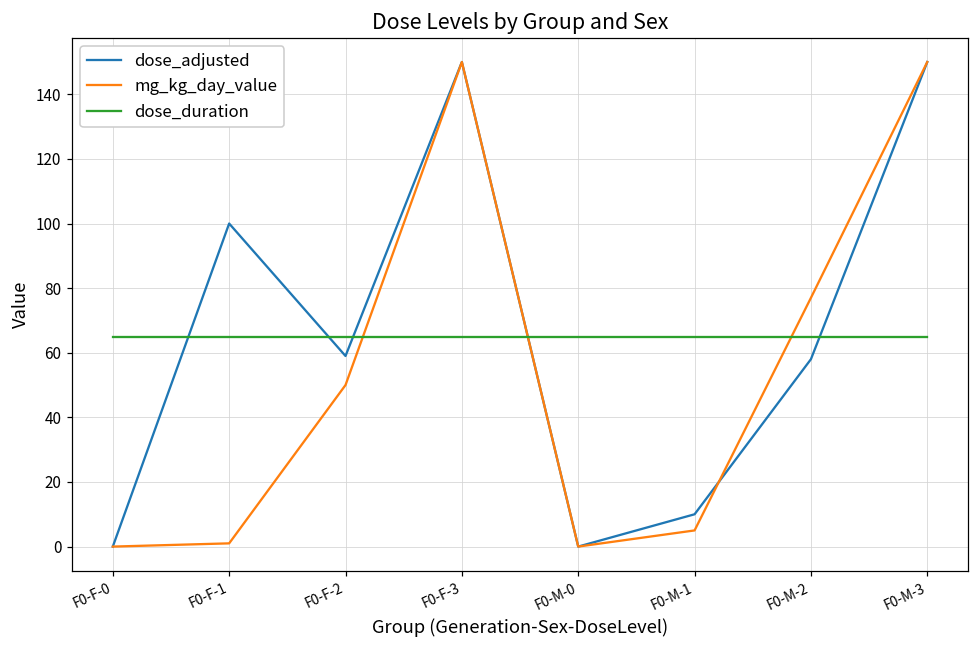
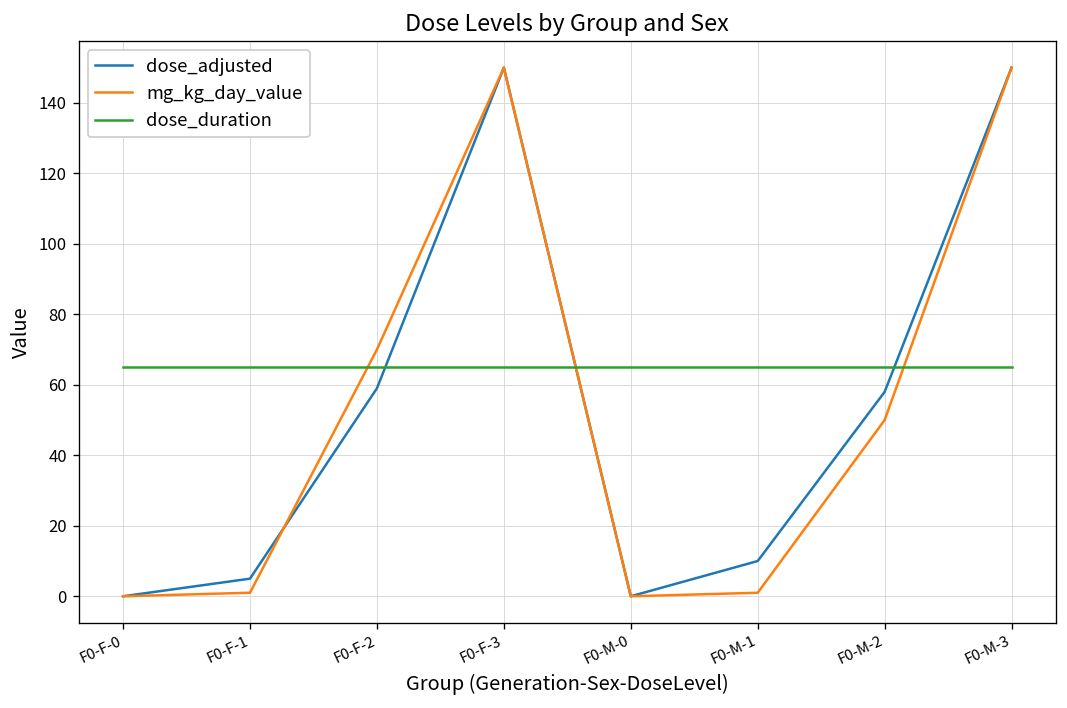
dose_adjusted, F0-F-1: 100 -> 5
mg_kg_day_value, F0-F-2: 50 -> 70
mg_kg_day_value, F0-M-1: 5 -> 1
mg_kg_day_value, F0-M-2: 77 -> 50
